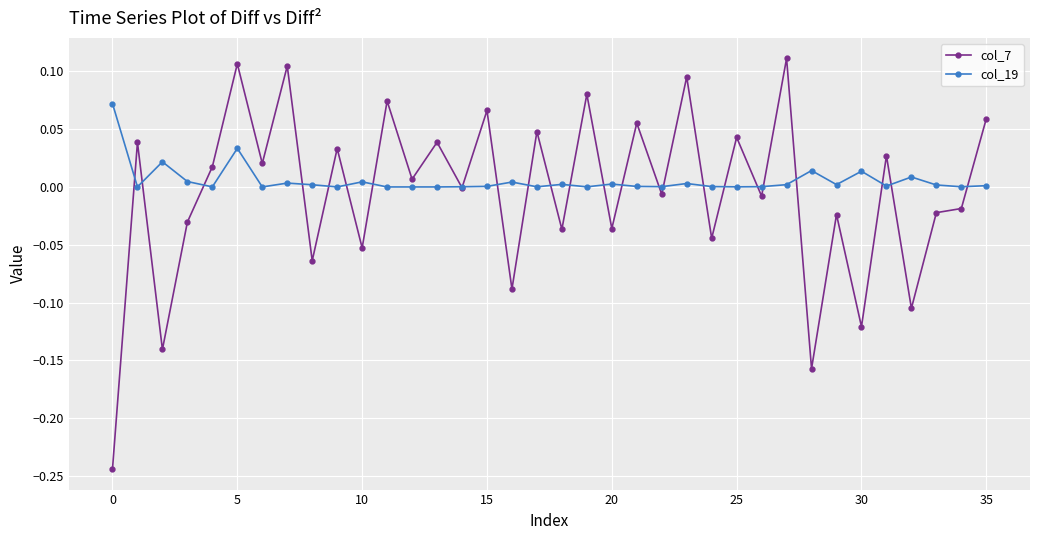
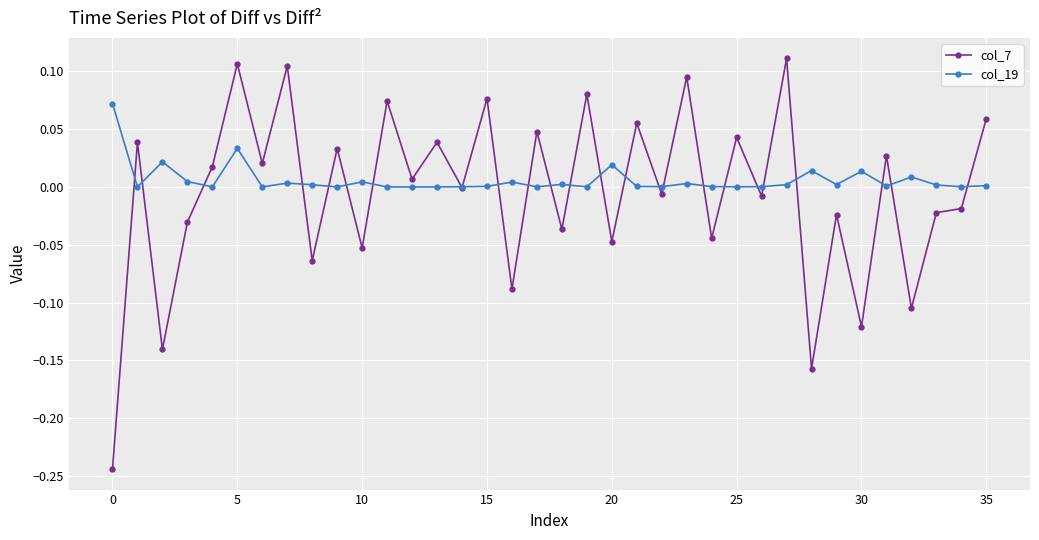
col_7, 15: 0.066 -> 0.076
col_7, 20: -0.036 -> -0.047
col_19, 20: 0.002 -> 0.019
